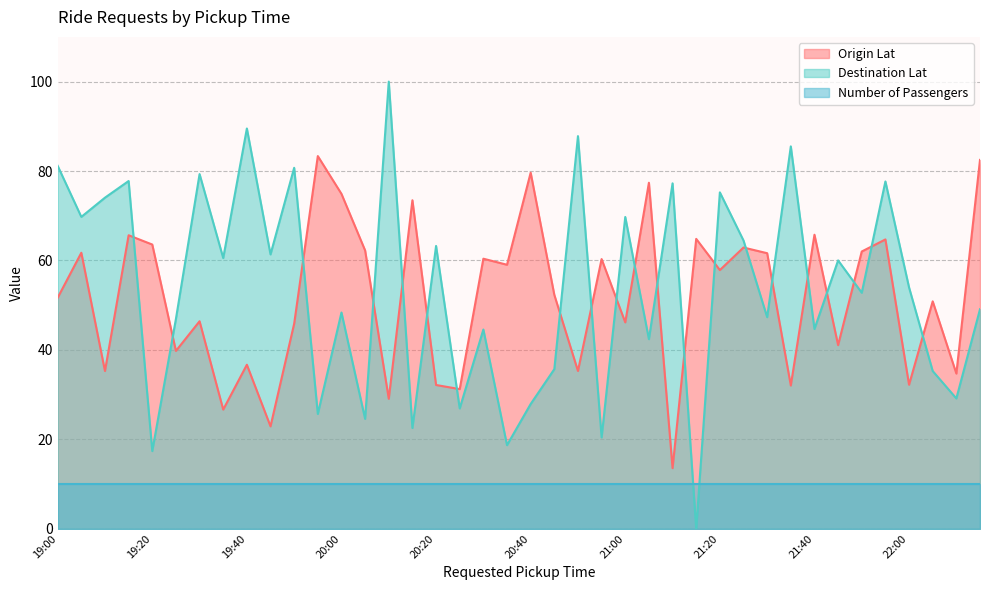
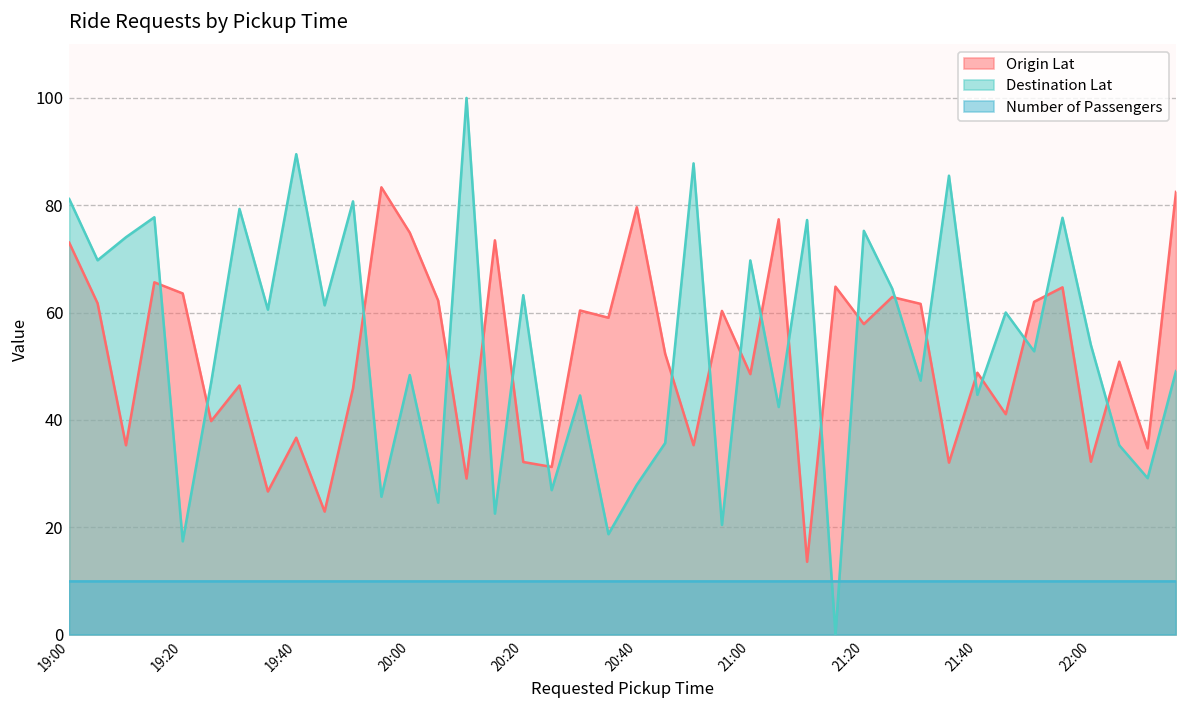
Origin Lat, 19:00: 52 -> 73
Origin Lat, 21:00: 46 -> 49
Origin Lat, 21:40: 66 -> 49
